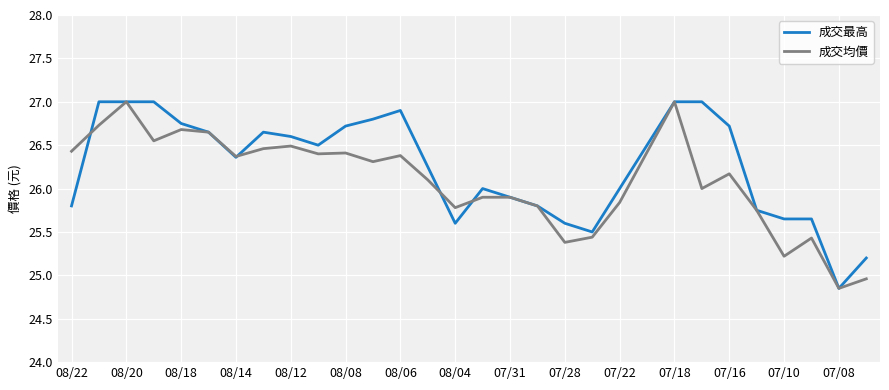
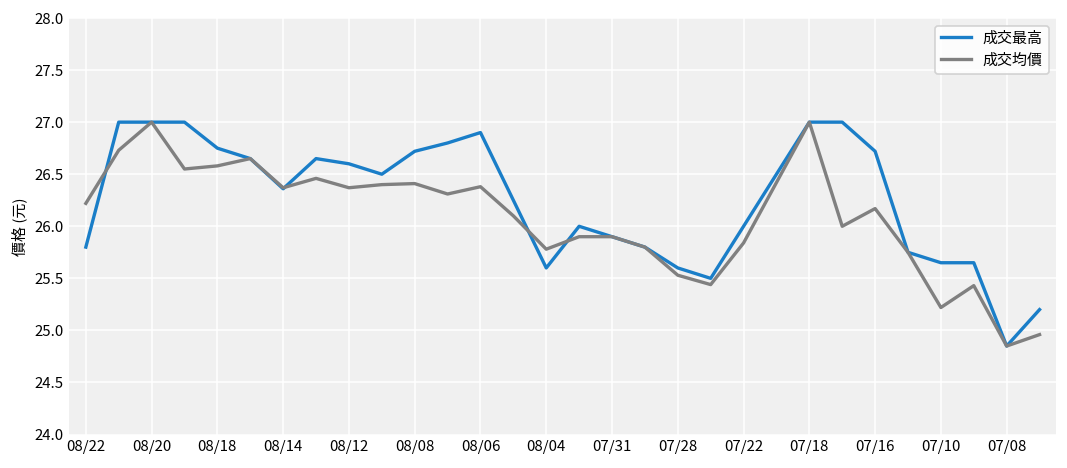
成交均價, 08/22: 26.4 -> 26.2
成交均價, 08/18: 26.7 -> 26.6
成交均價, 08/12: 26.5 -> 26.4
成交均價, 07/28: 25.4 -> 25.5
